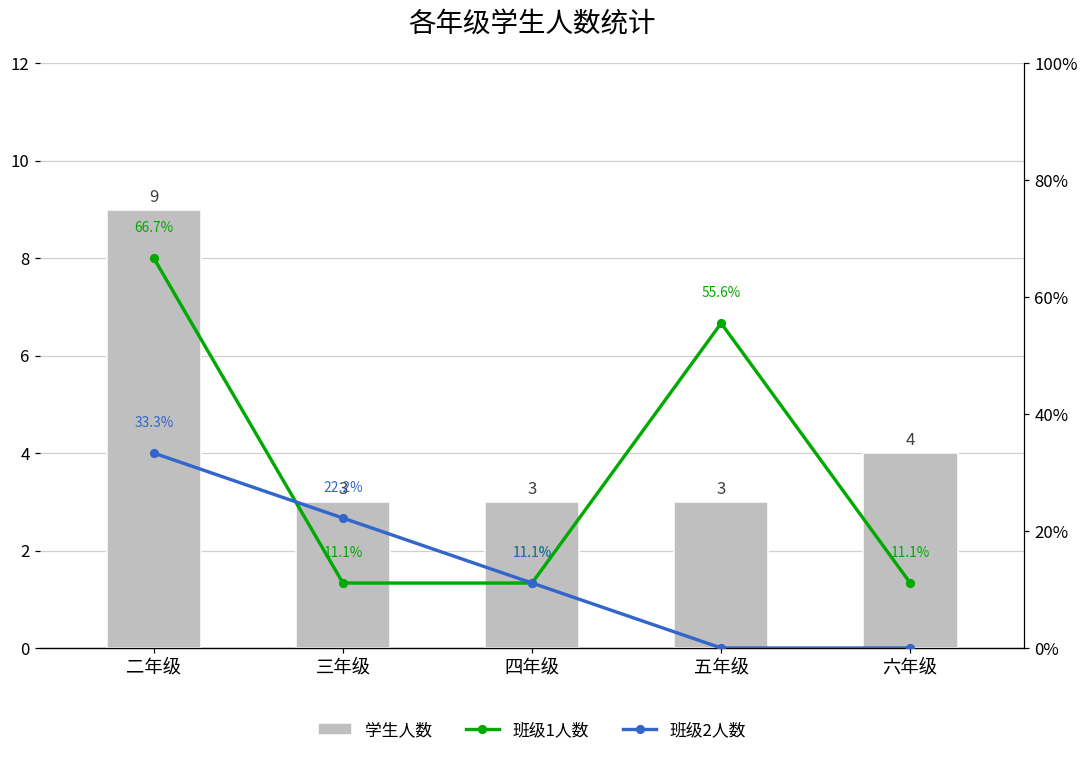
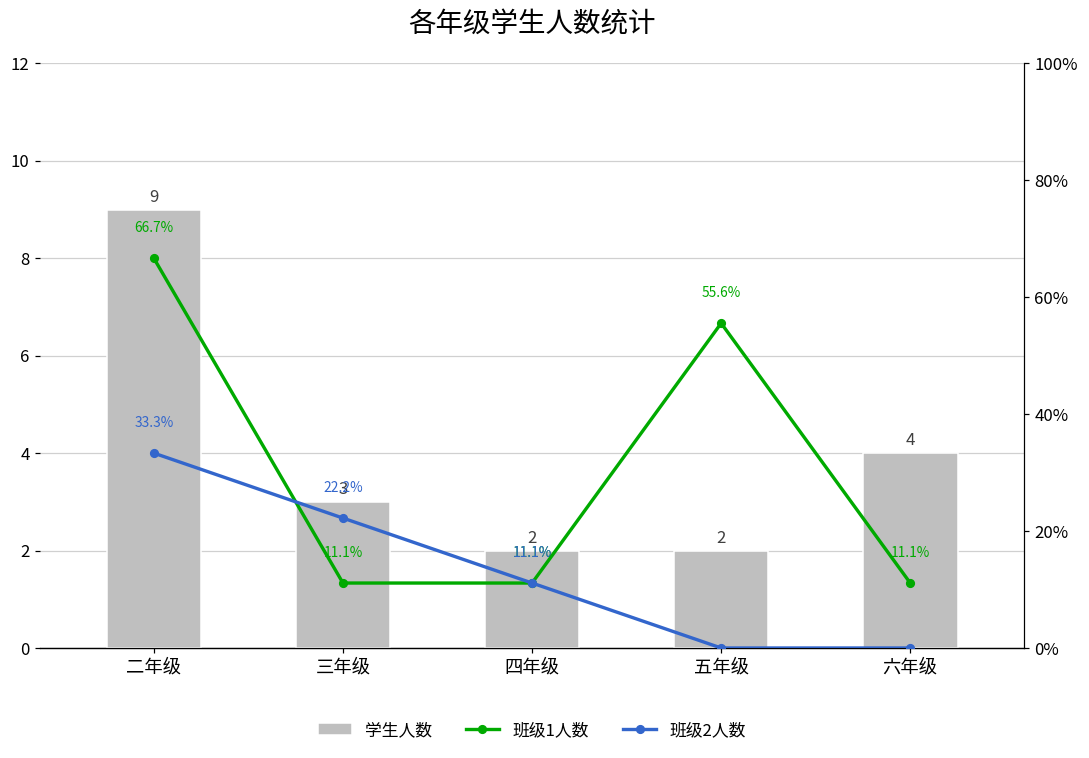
学生人数, 四年级: 3 -> 2
学生人数, 五年级: 3 -> 2
